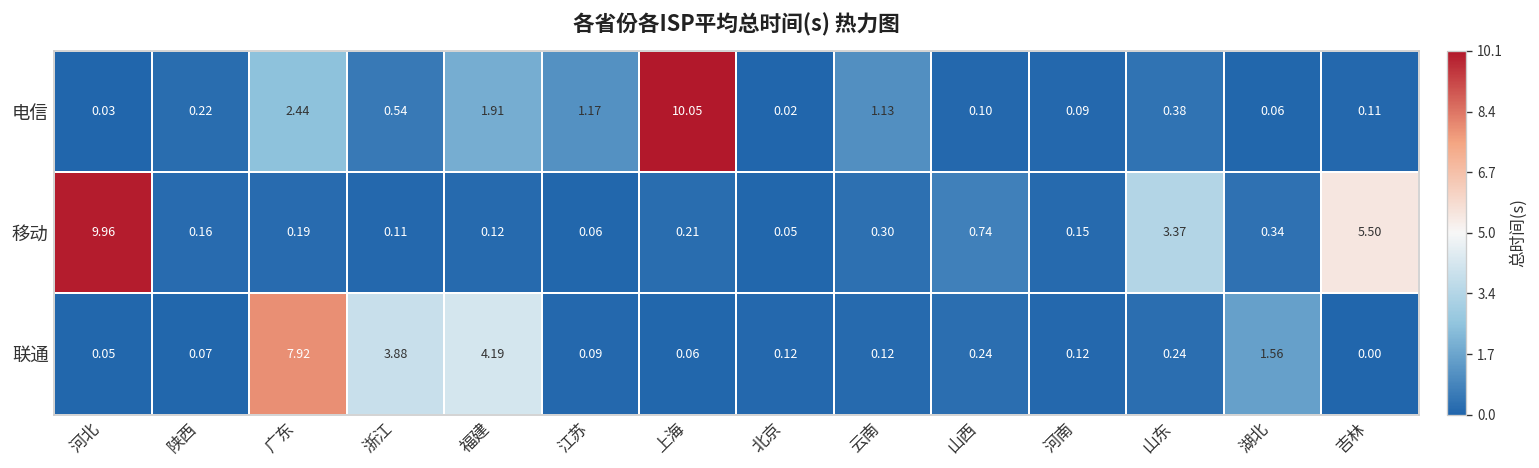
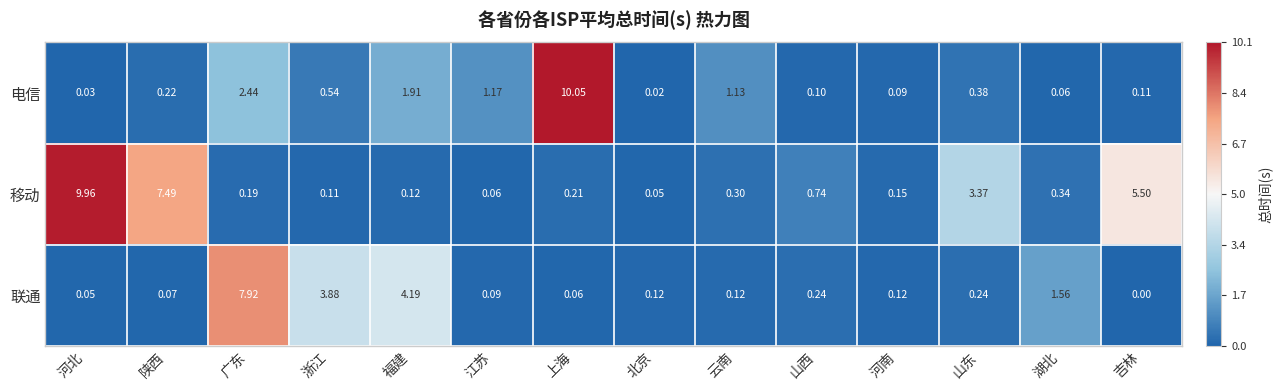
移动, 陕西: 0.16 -> 7.49
